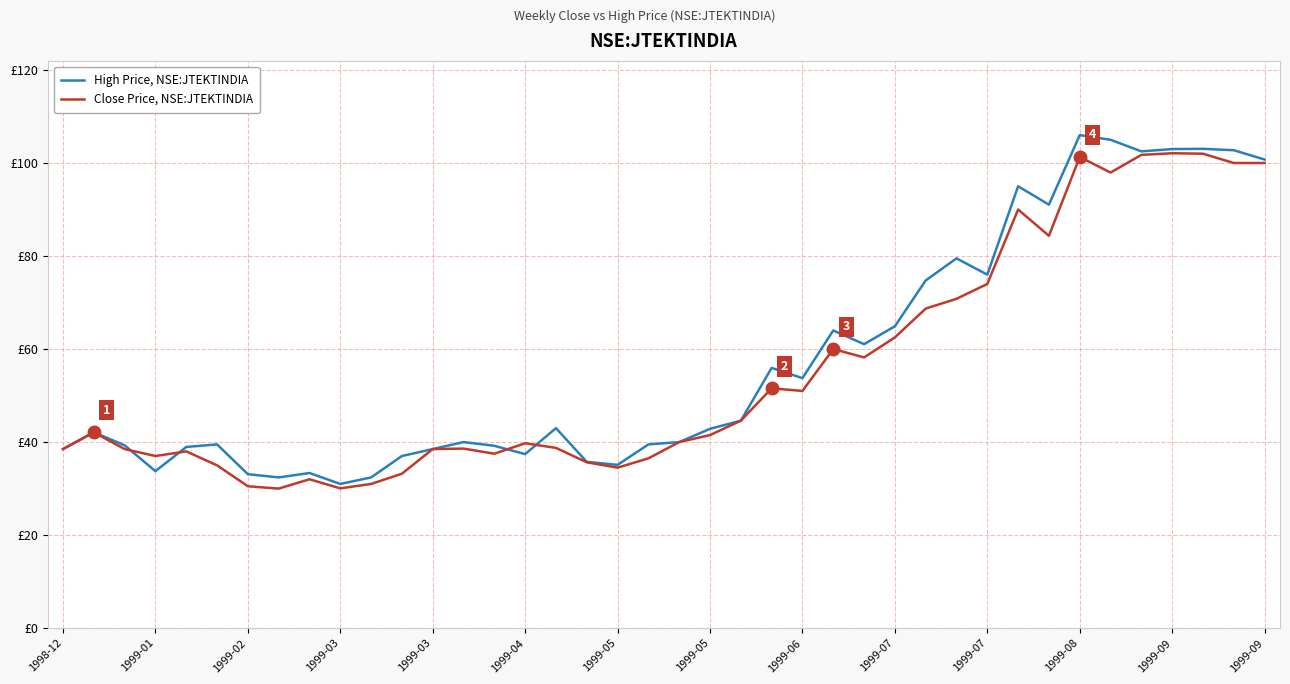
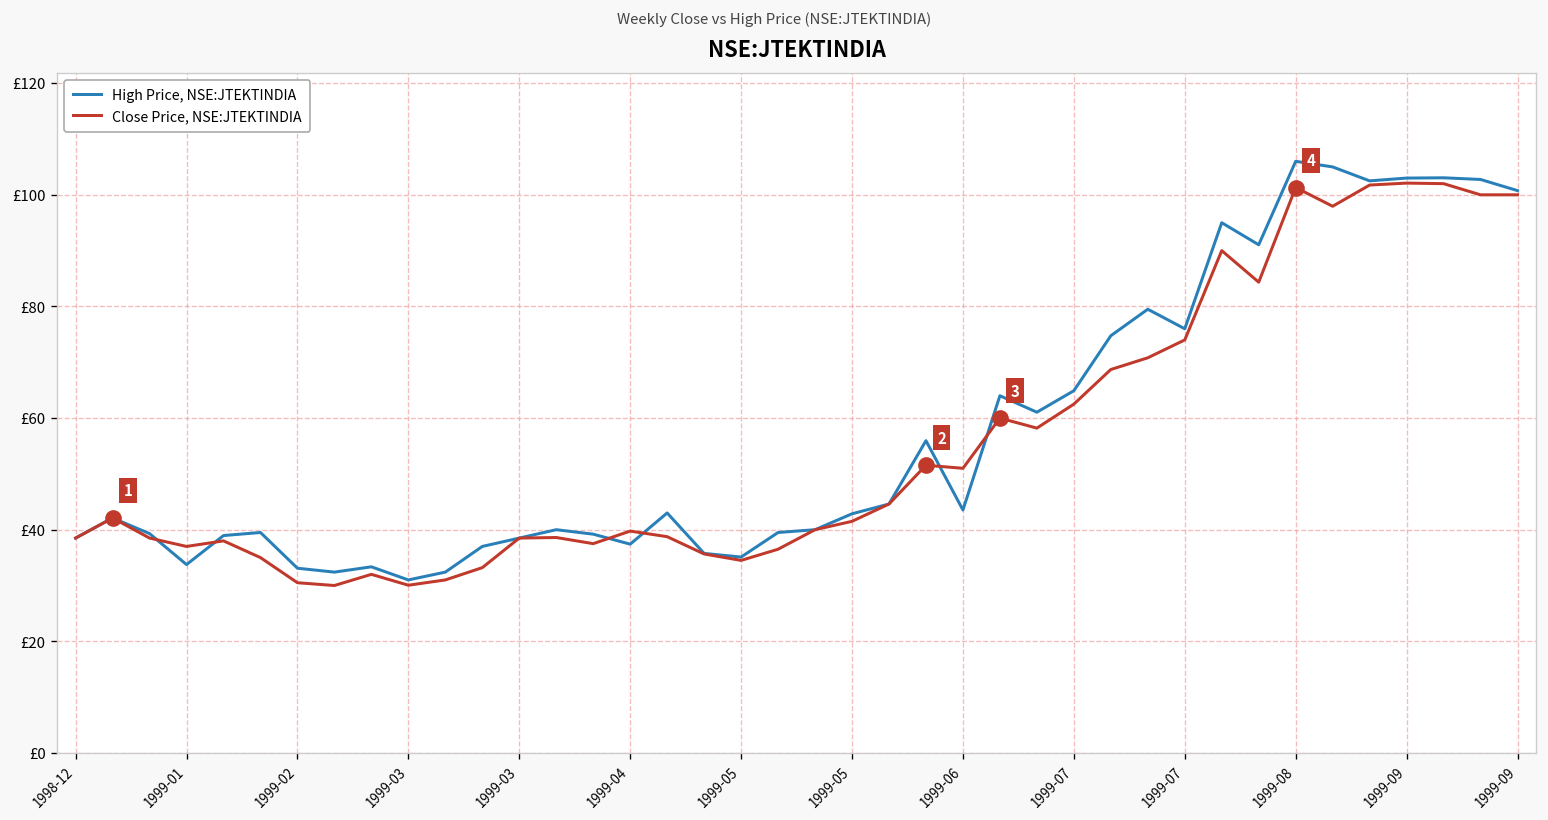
High Price, NSE:JTEKTINDIA, 1999-06: £54 -> £44
